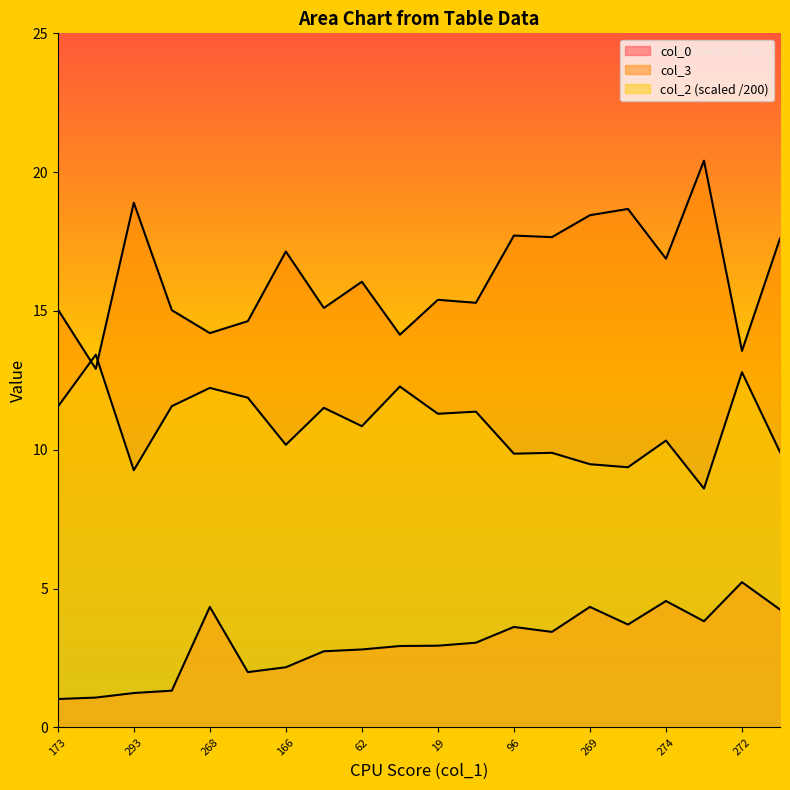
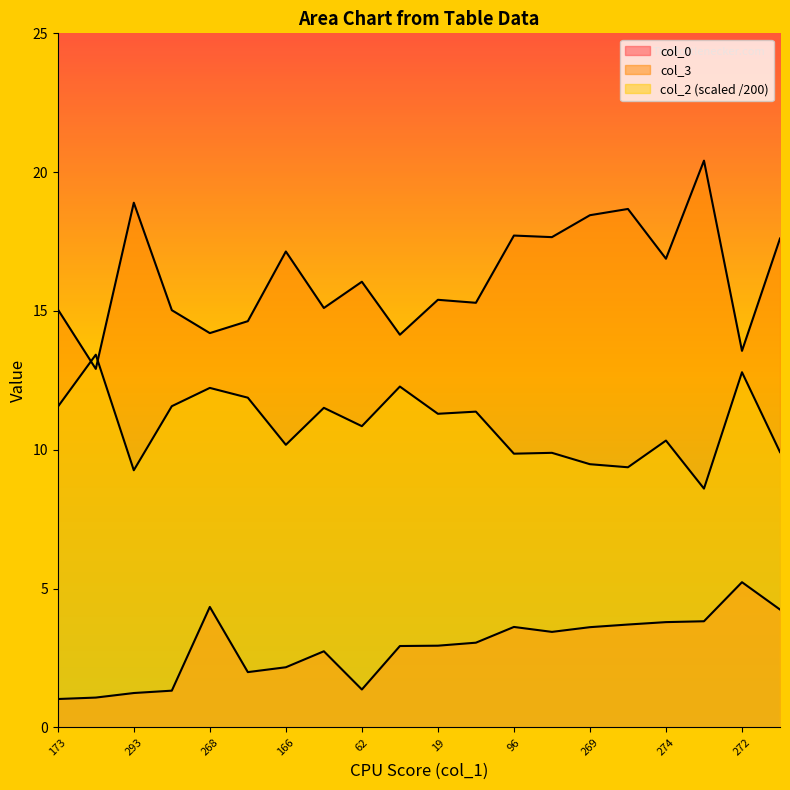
col_0, 62: 2.8 -> 1.4
col_0, 269: 4.3 -> 3.6
col_0, 274: 4.6 -> 3.8
